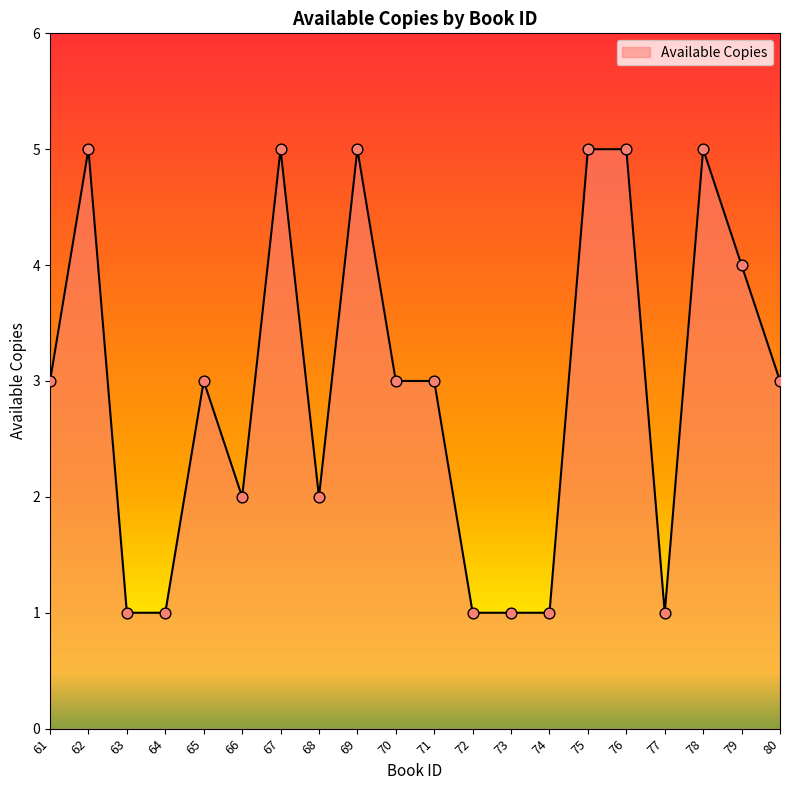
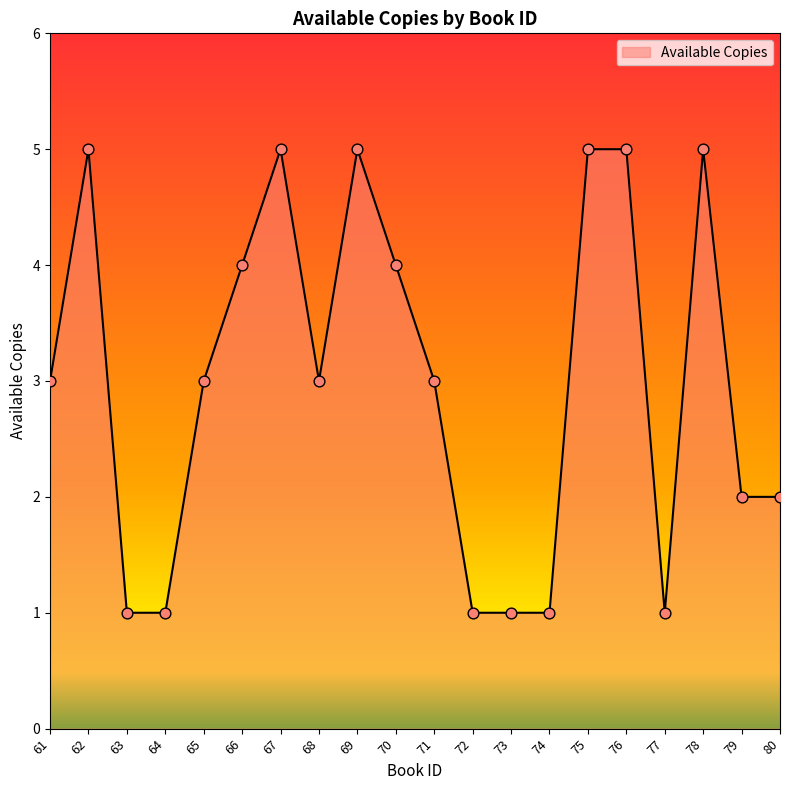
66: 2 -> 4
68: 2 -> 3
70: 3 -> 4
79: 4 -> 2
80: 3 -> 2
